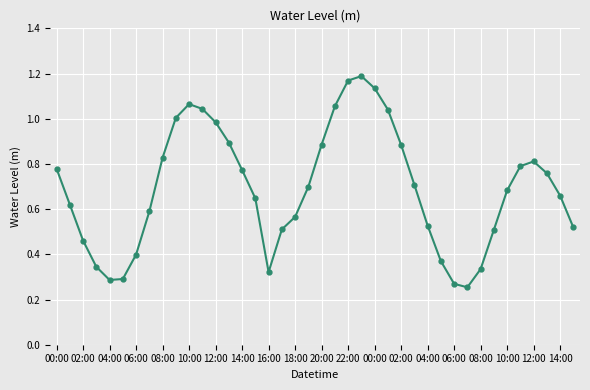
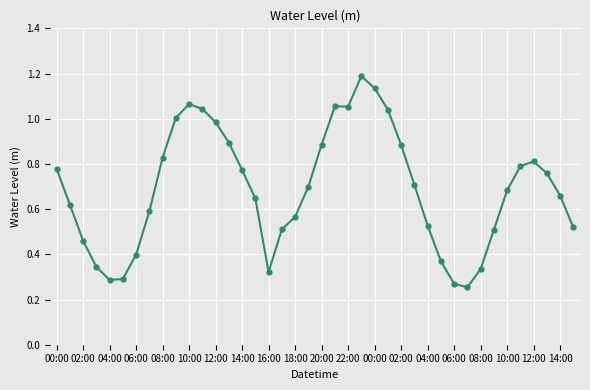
22:00: 1.17 -> 1.05
